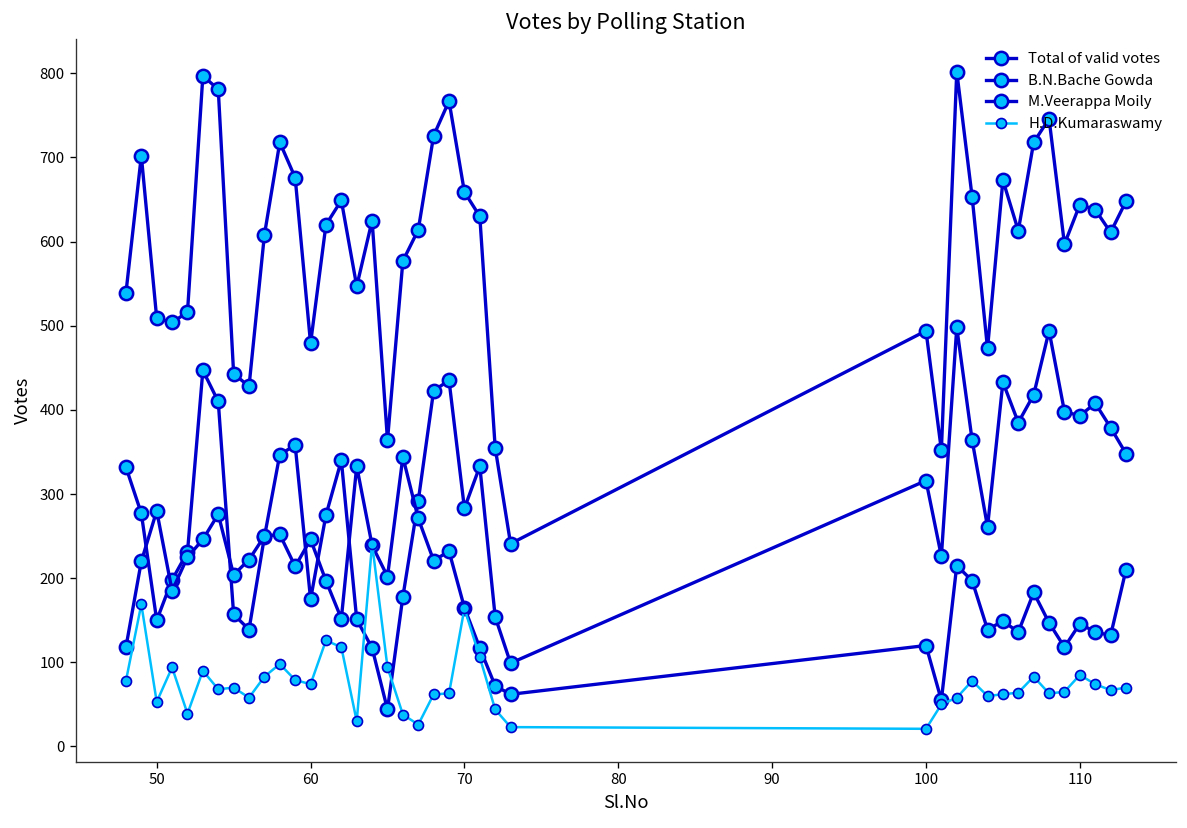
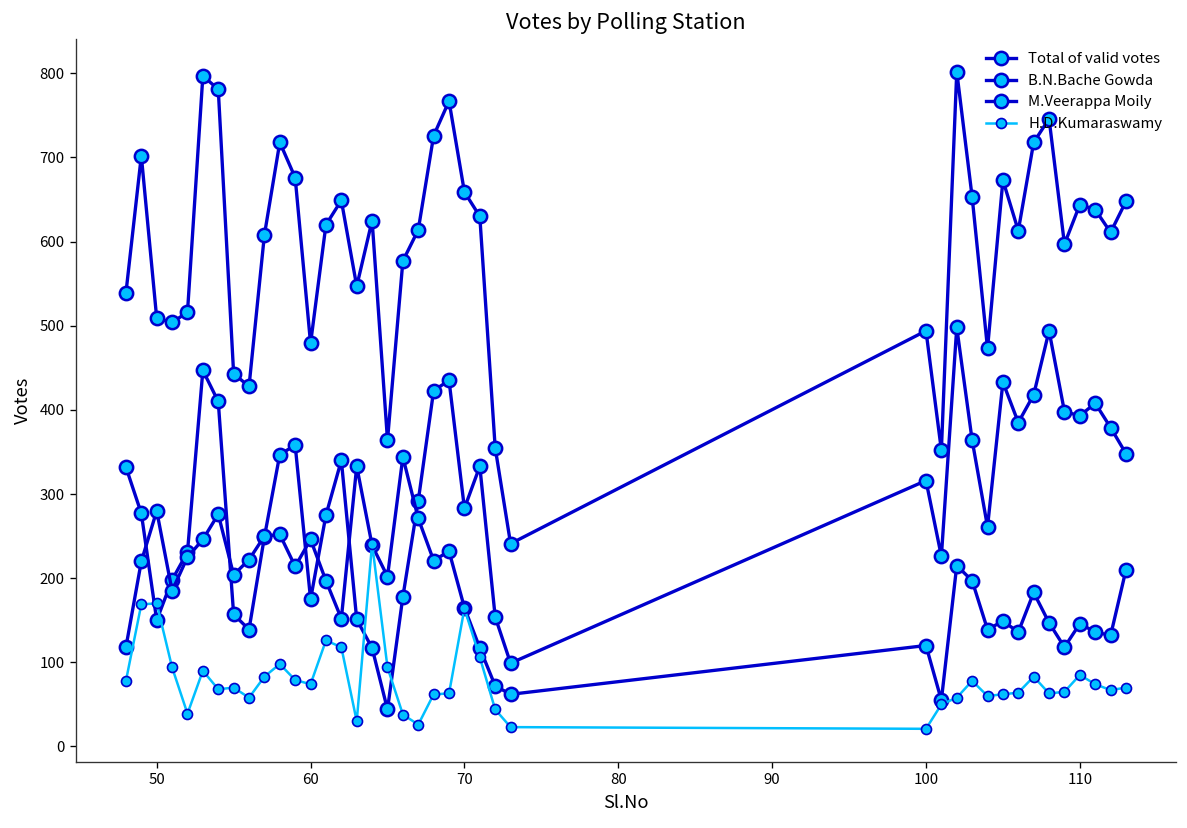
H.D.Kumaraswamy, 50: 50 -> 170
